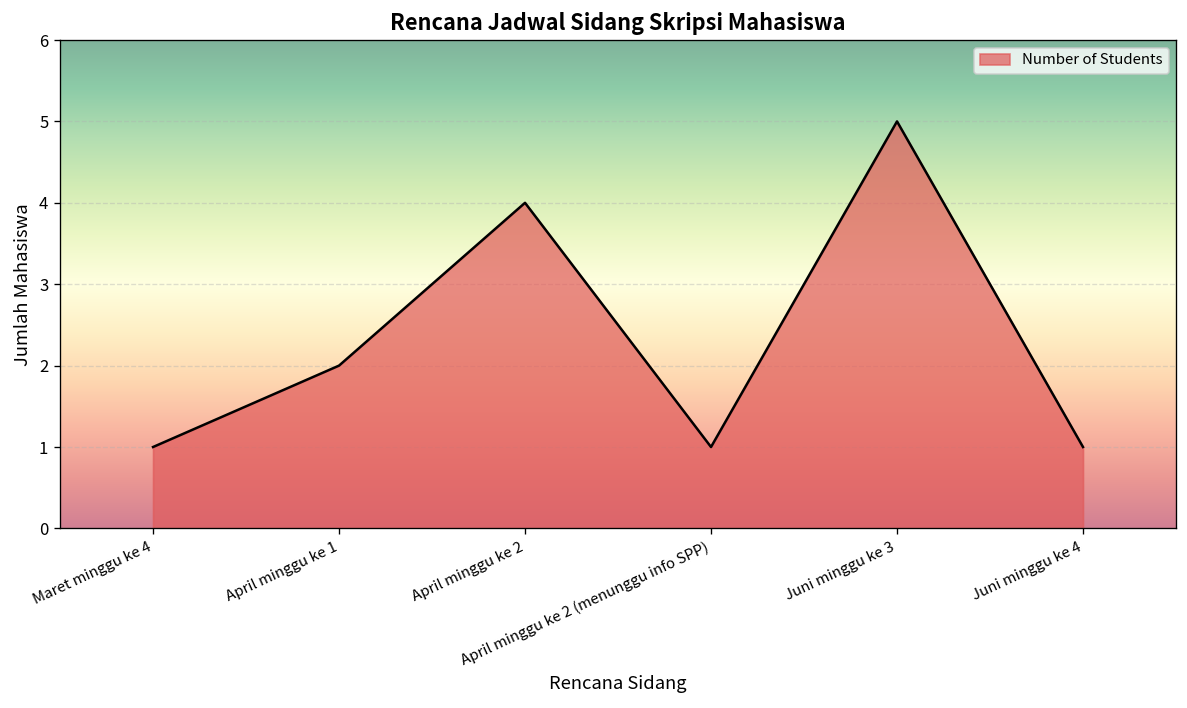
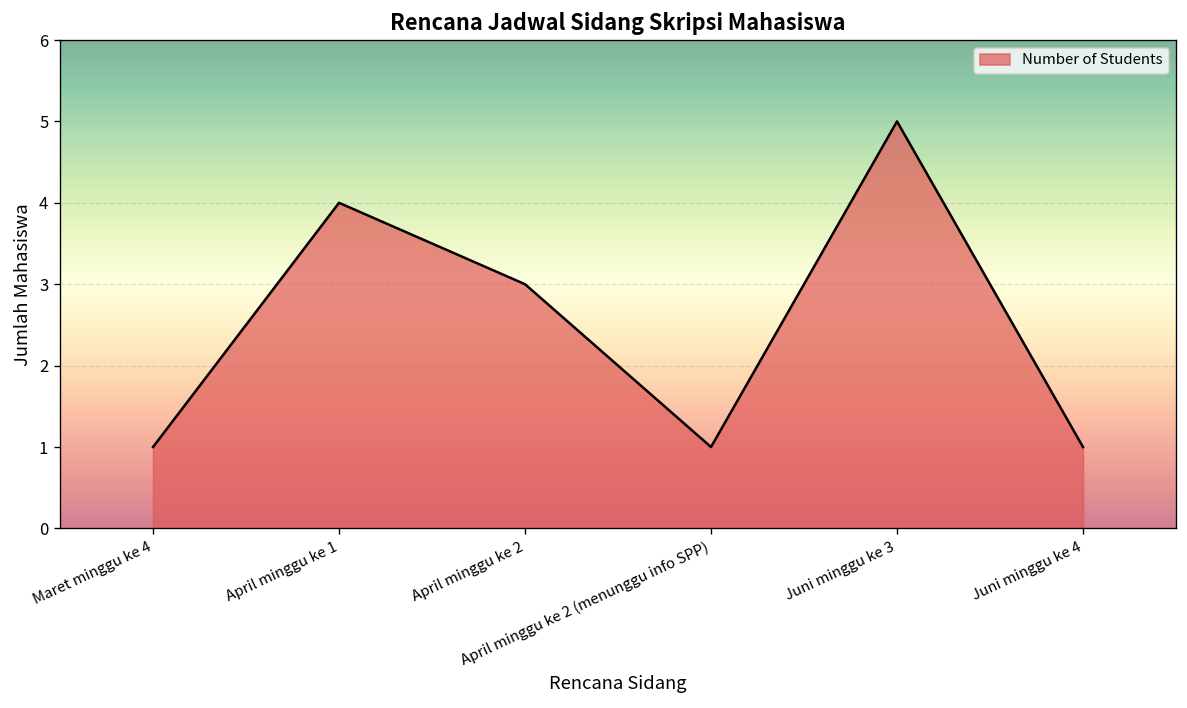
April minggu ke 1: 2 -> 4
April minggu ke 2: 4 -> 3
